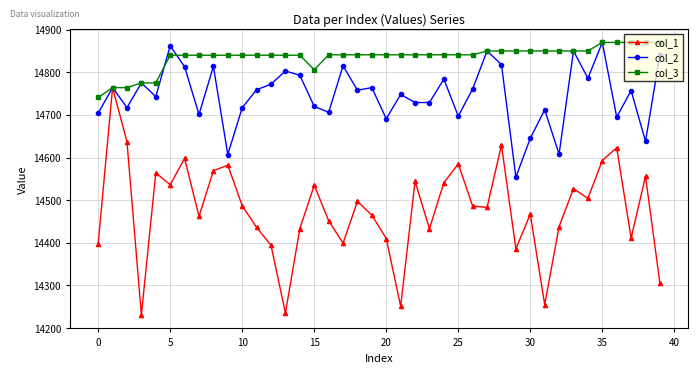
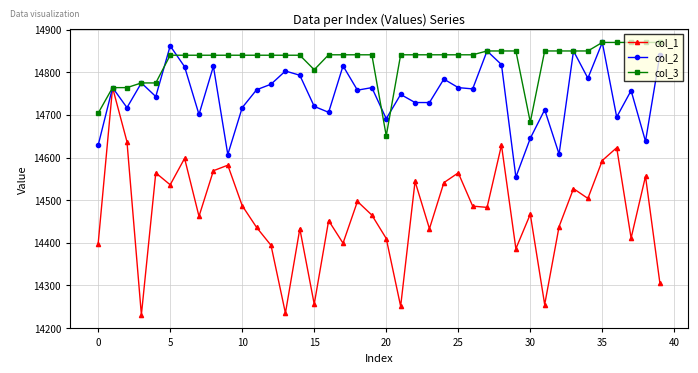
col_2, 0: 14700 -> 14630
col_3, 0: 14740 -> 14700
col_1, 15: 14540 -> 14260
col_3, 20: 14840 -> 14650
col_1, 25: 14590 -> 14560
col_2, 25: 14700 -> 14760
col_3, 30: 14850 -> 14680
